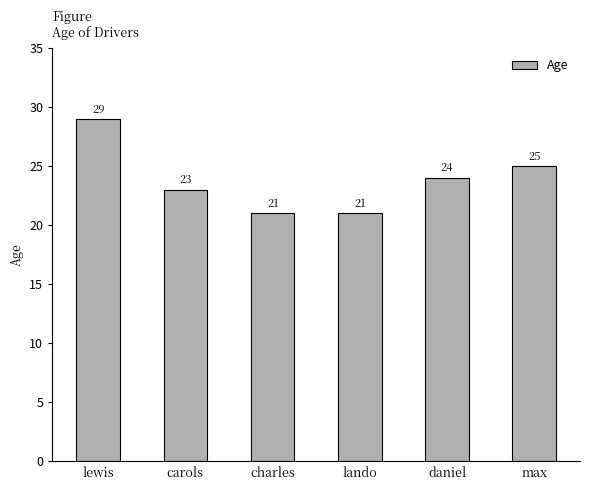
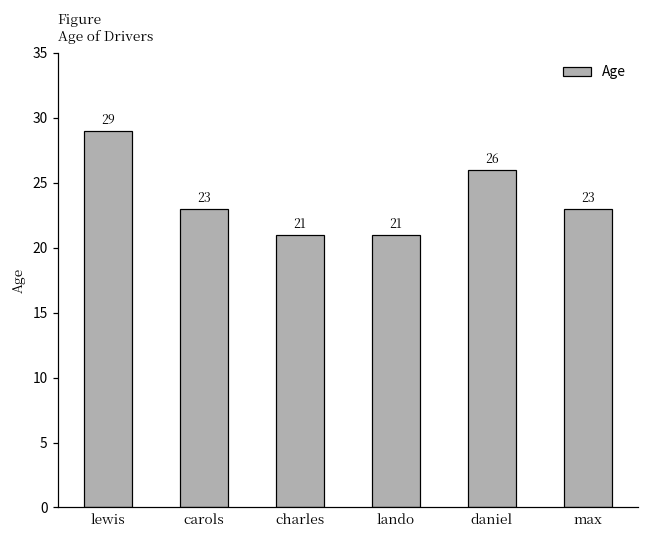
daniel: 24 -> 26
max: 25 -> 23
